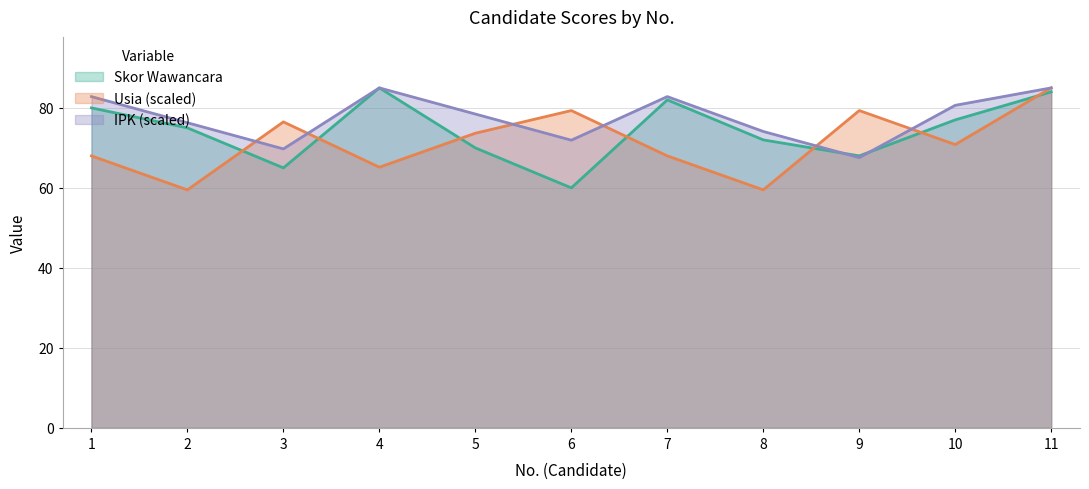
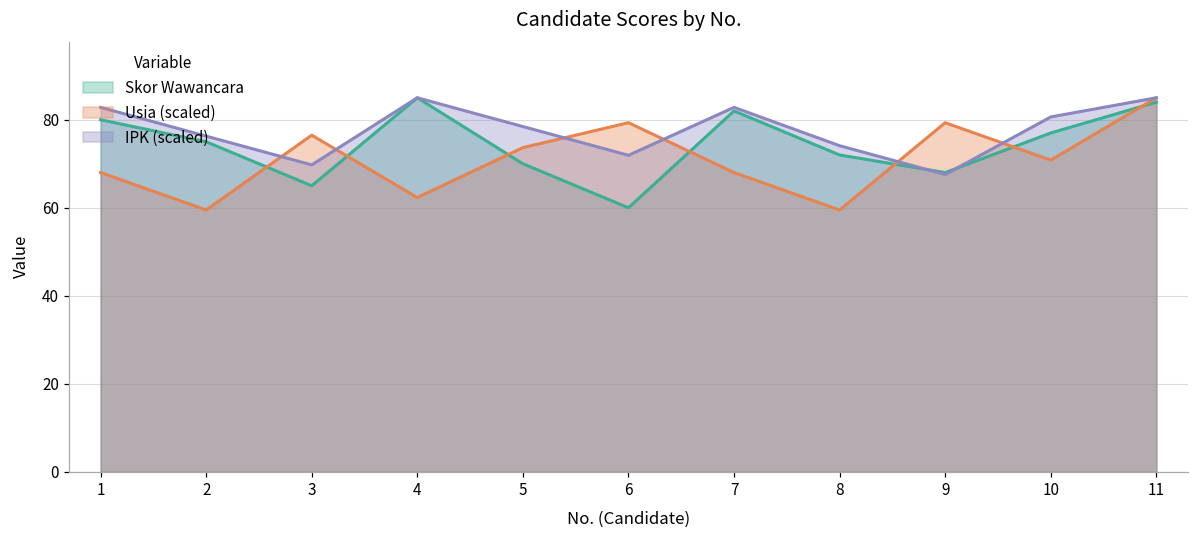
Usia (scaled), 4: 65 -> 62
